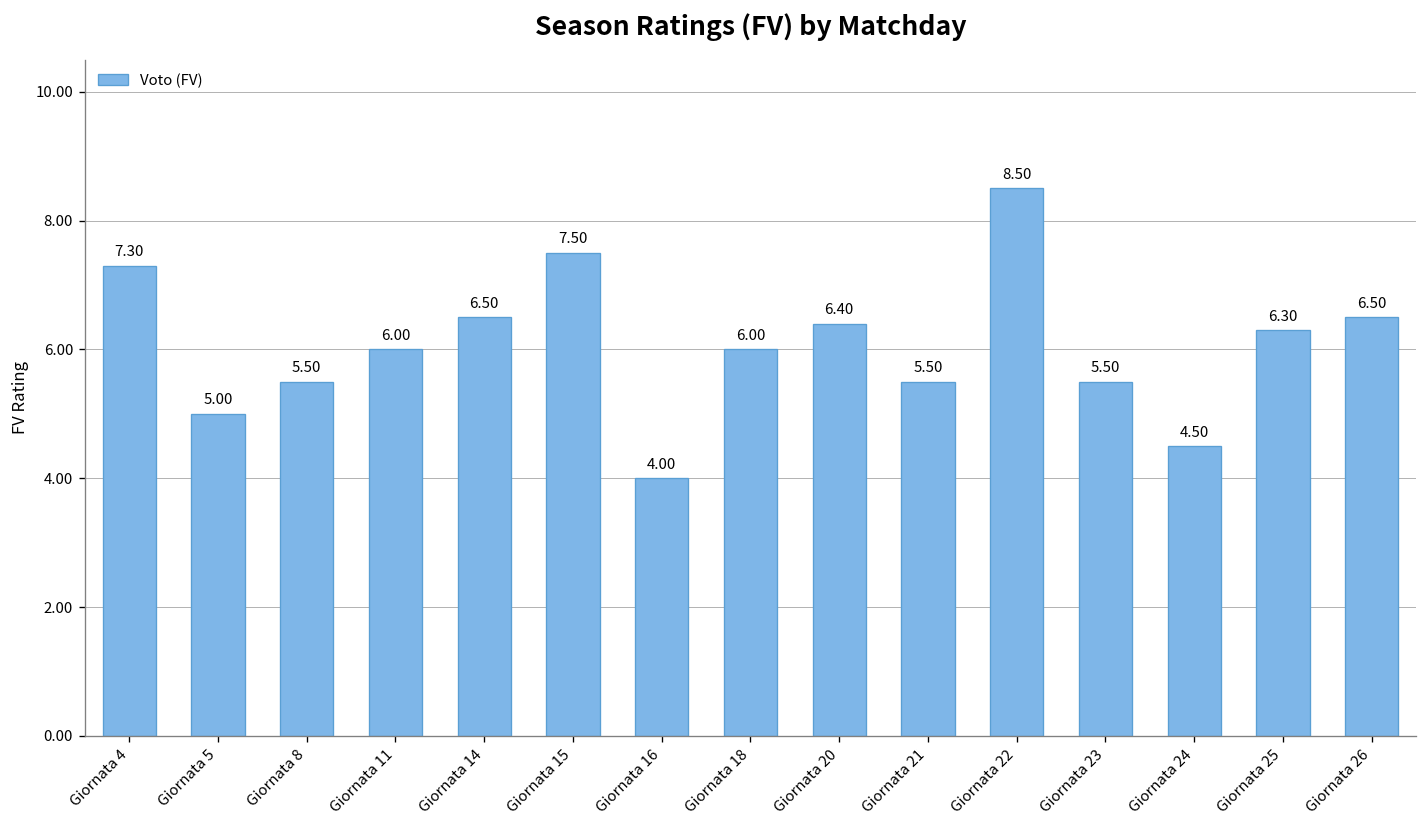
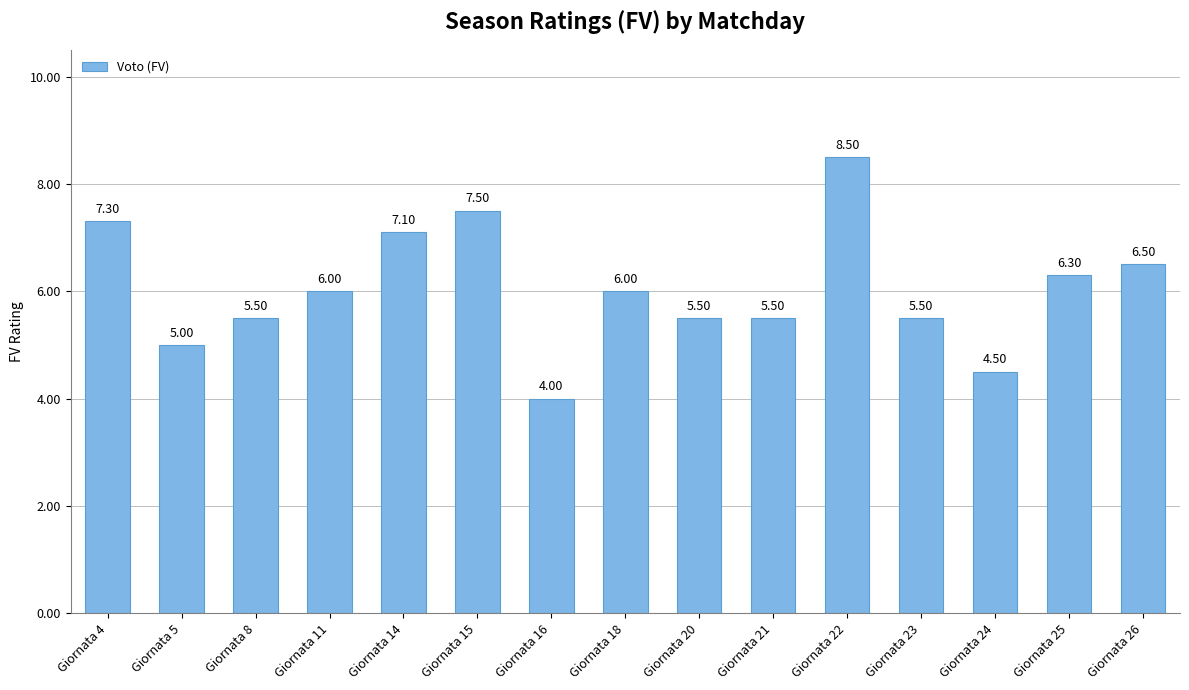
Giornata 14: 6.50 -> 7.10
Giornata 20: 6.40 -> 5.50
